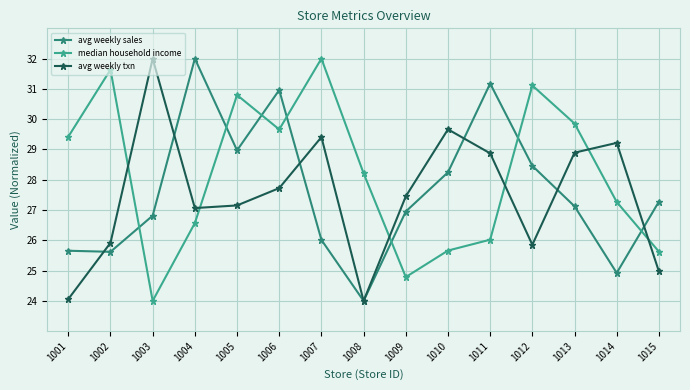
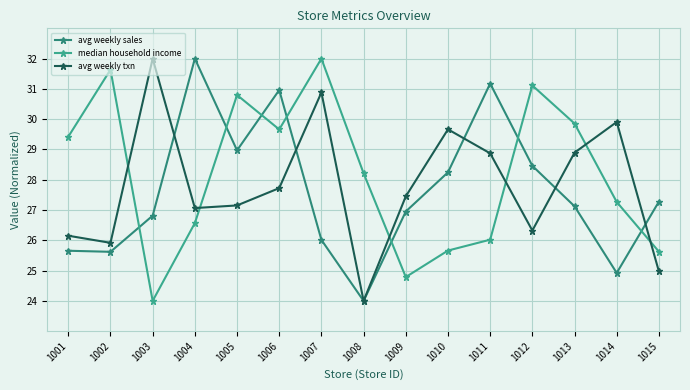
avg weekly txn, 1001: 24.1 -> 26.2
avg weekly txn, 1007: 29.4 -> 30.9
avg weekly txn, 1012: 25.9 -> 26.3
avg weekly txn, 1014: 29.2 -> 29.9
